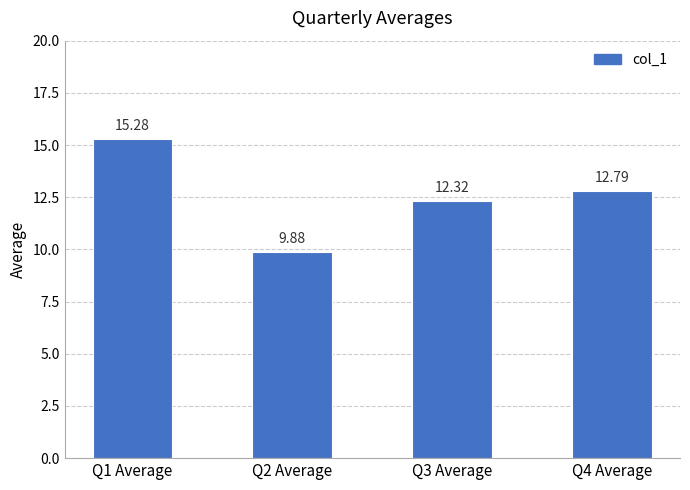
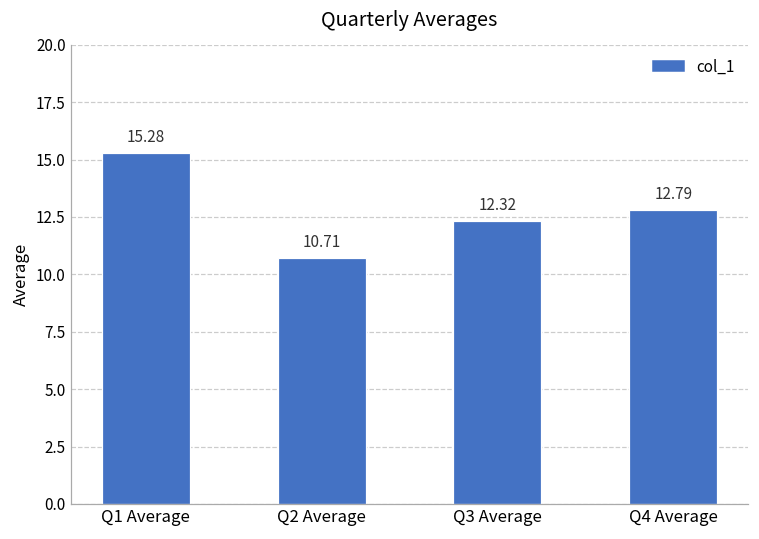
Q2 Average: 9.88 -> 10.71
